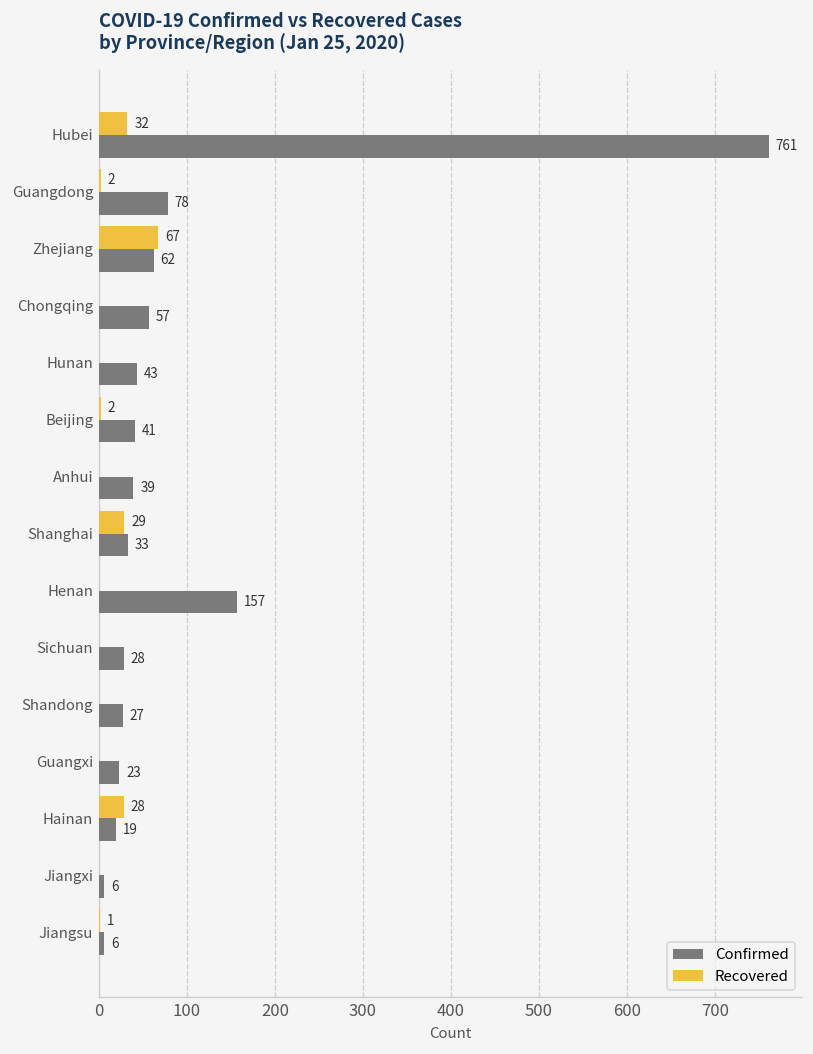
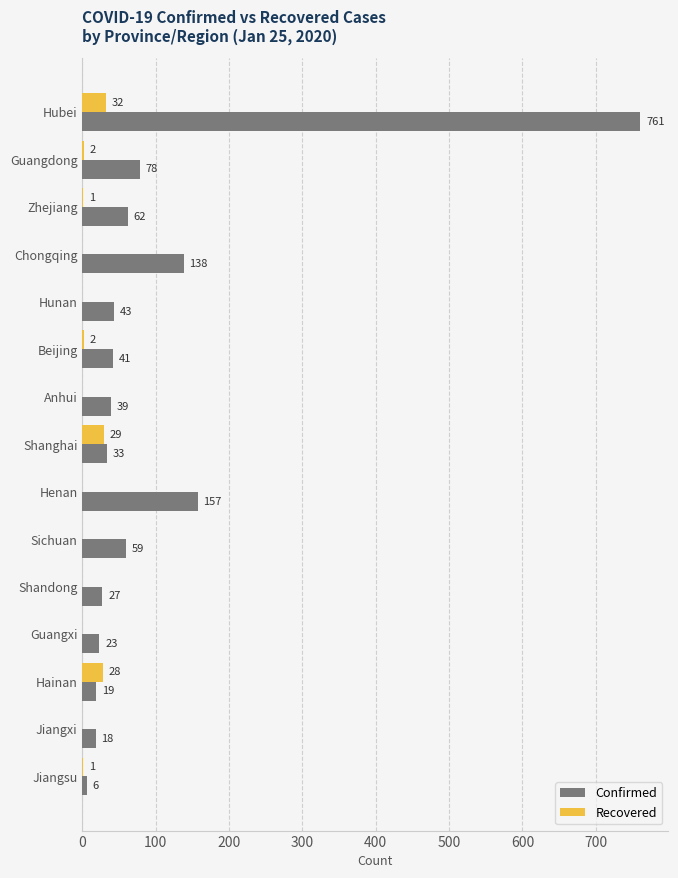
Recovered, Zhejiang: 67 -> 1
Confirmed, Chongqing: 57 -> 138
Confirmed, Sichuan: 28 -> 59
Confirmed, Jiangxi: 6 -> 18
